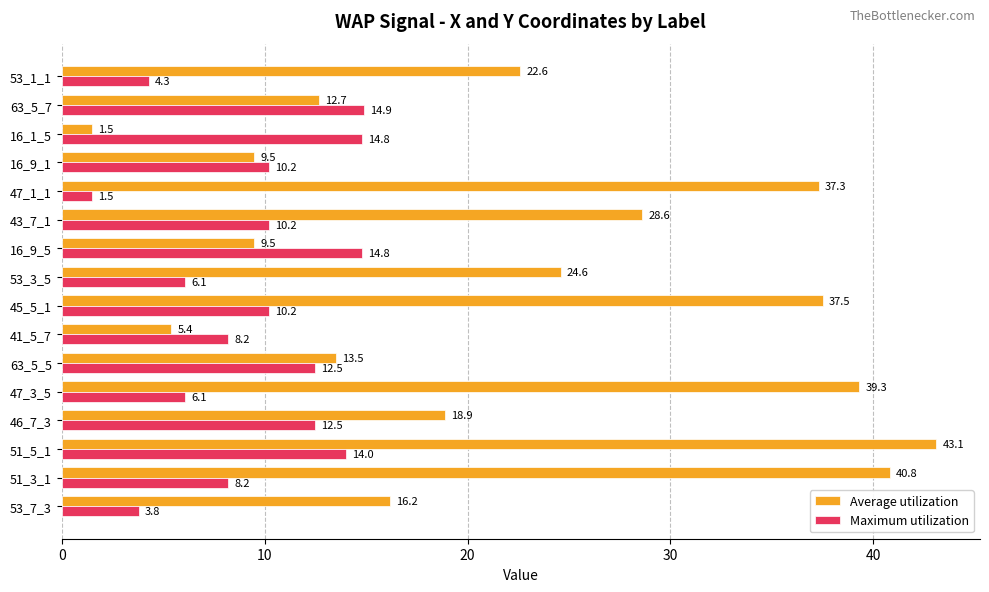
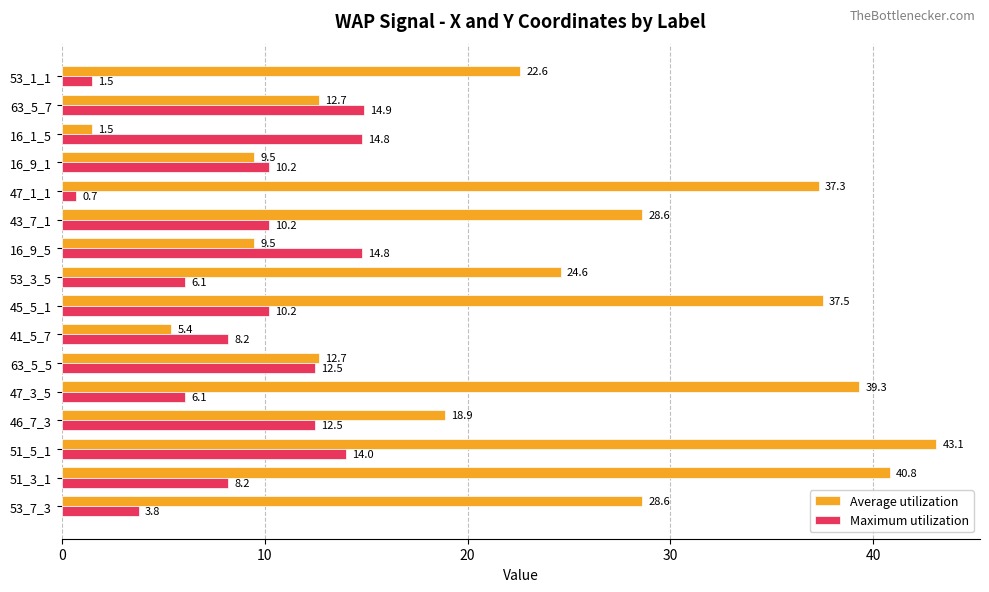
Maximum utilization, 53_1_1: 4.3 -> 1.5
Maximum utilization, 47_1_1: 1.5 -> 0.7
Average utilization, 63_5_5: 13.5 -> 12.7
Average utilization, 53_7_3: 16.2 -> 28.6
